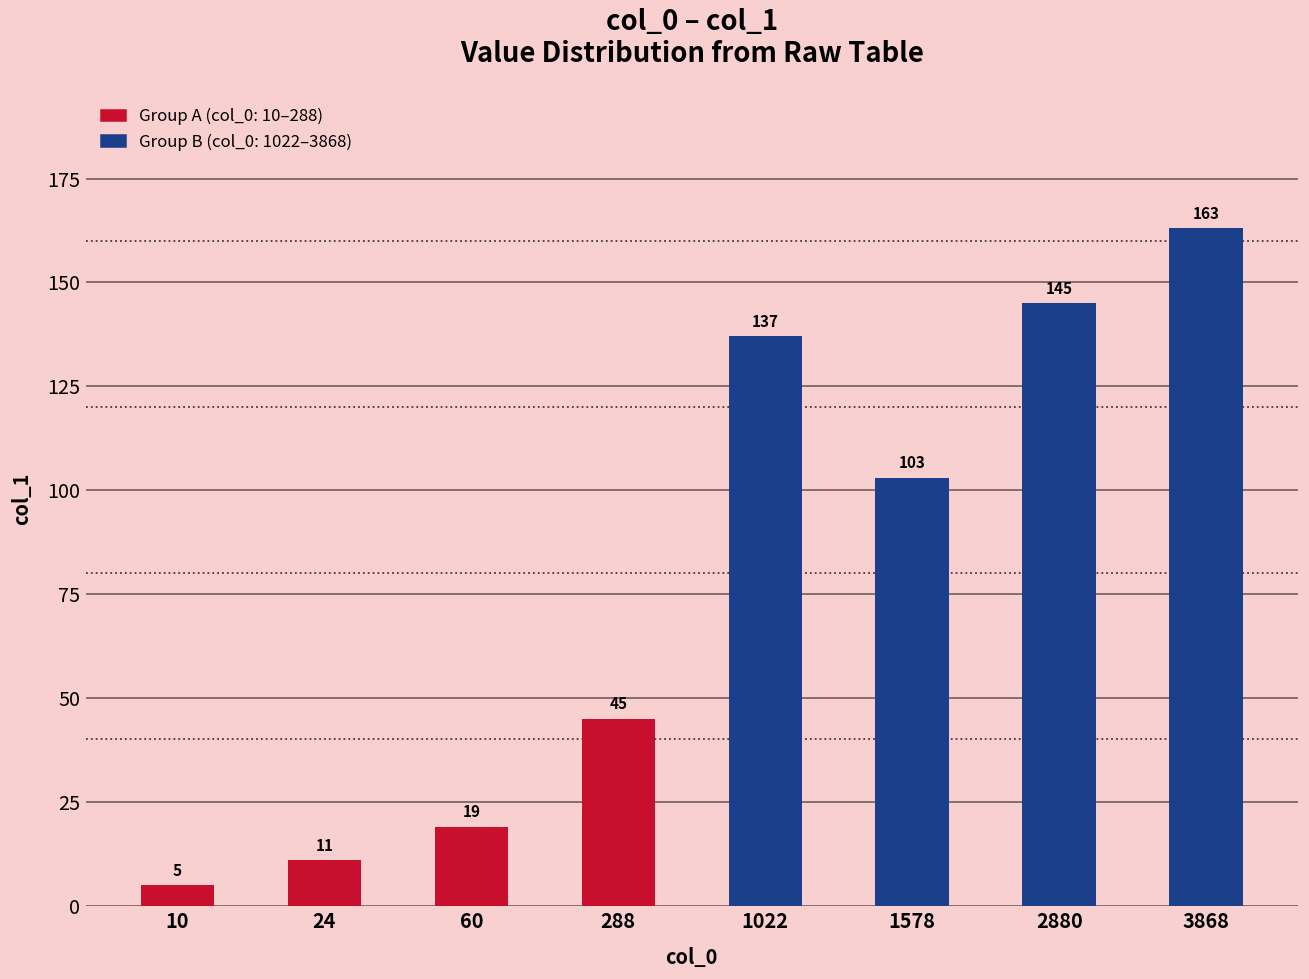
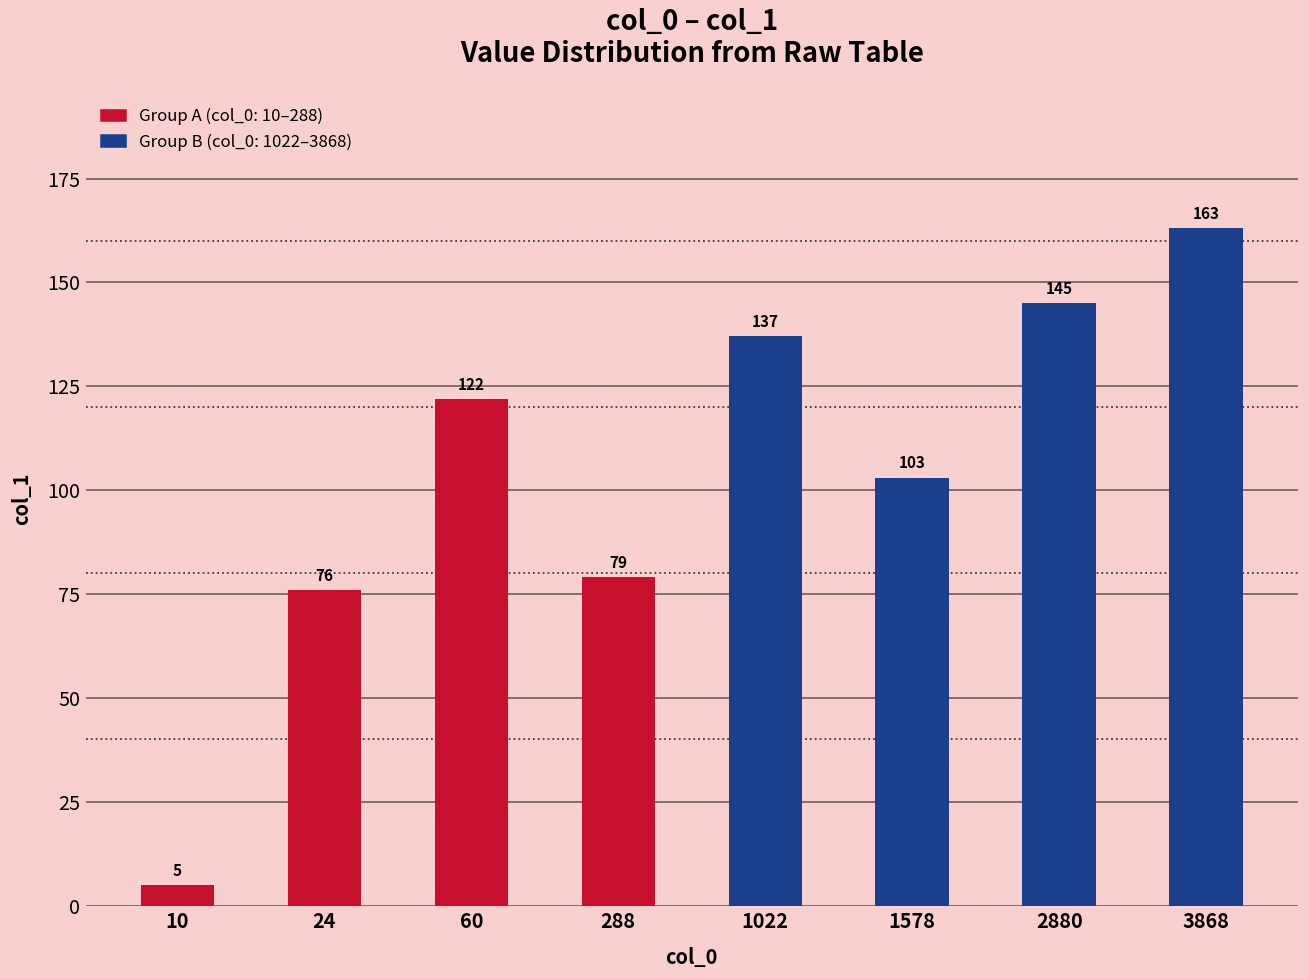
24: 11 -> 76
60: 19 -> 122
288: 45 -> 79
